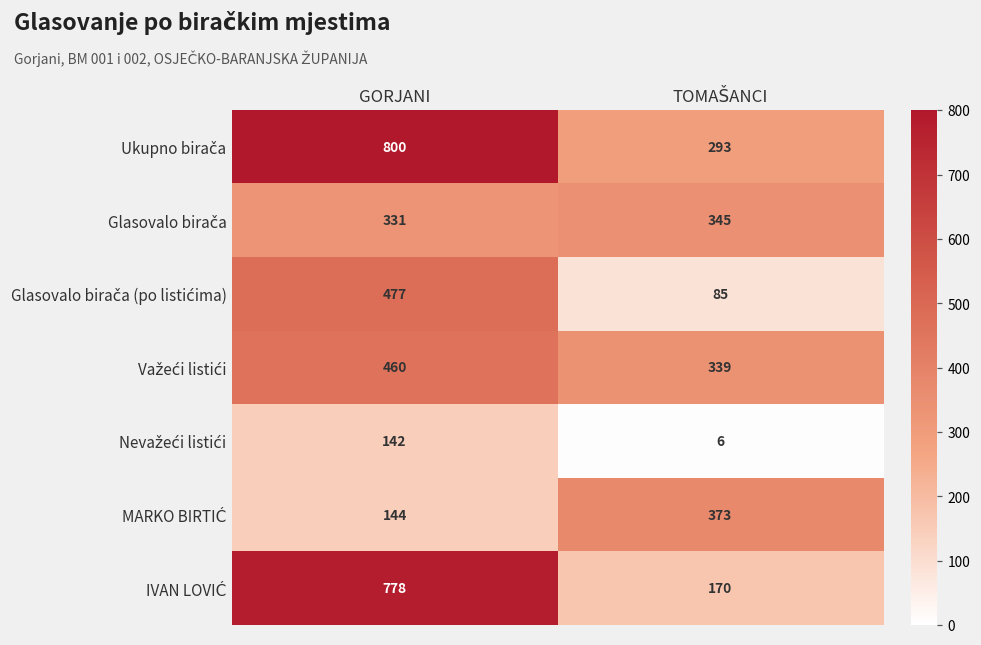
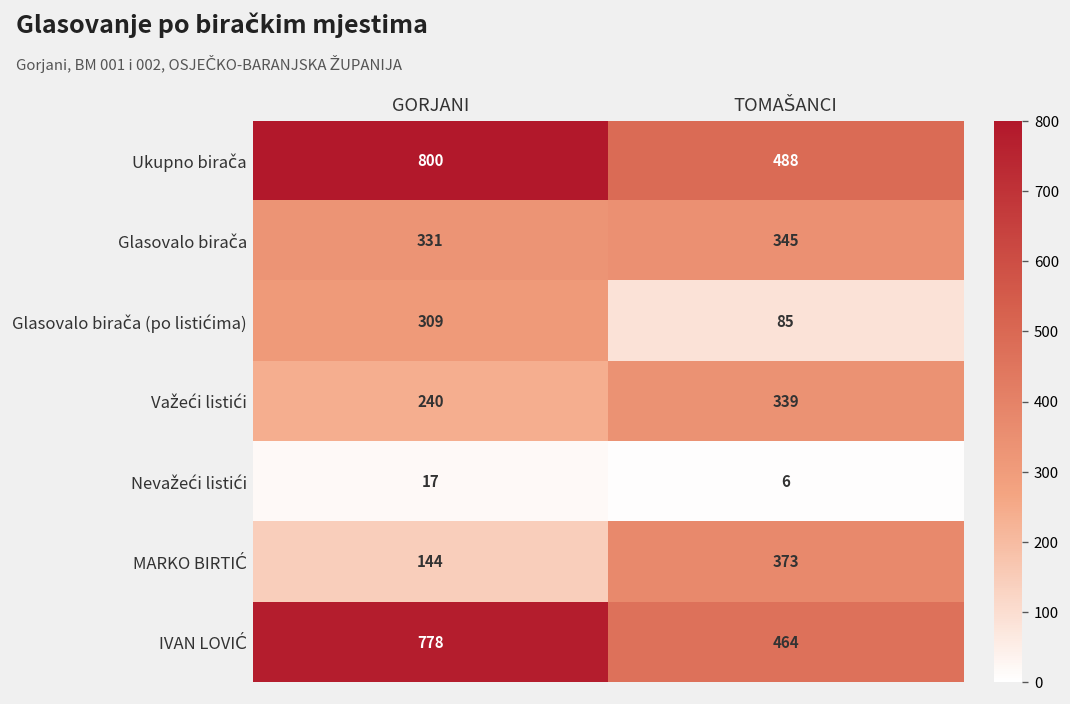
Ukupno birača, TOMAŠANCI: 293 -> 488
Glasovalo birača (po listićima), GORJANI: 477 -> 309
Važeći listići, GORJANI: 460 -> 240
Nevažeći listići, GORJANI: 142 -> 17
IVAN LOVIĆ, TOMAŠANCI: 170 -> 464
